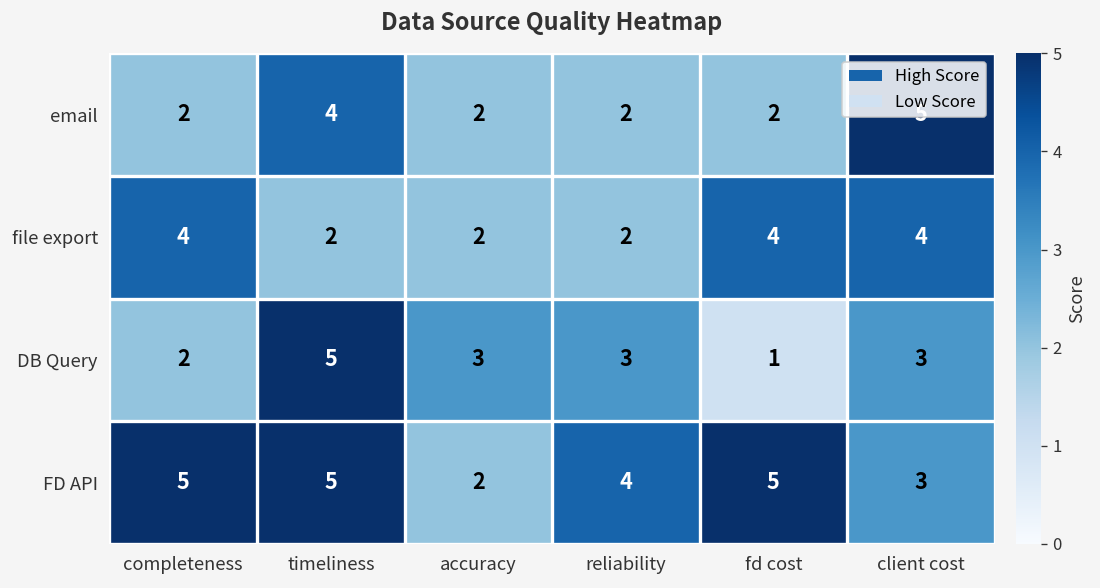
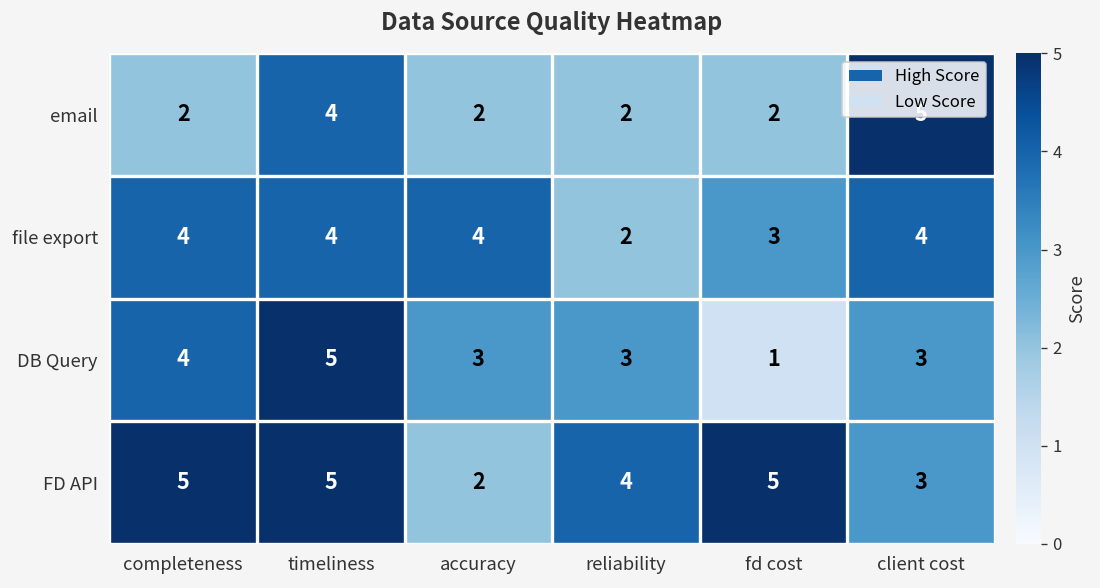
file export, timeliness: 2 -> 4
file export, accuracy: 2 -> 4
file export, fd cost: 4 -> 3
DB Query, completeness: 2 -> 4
